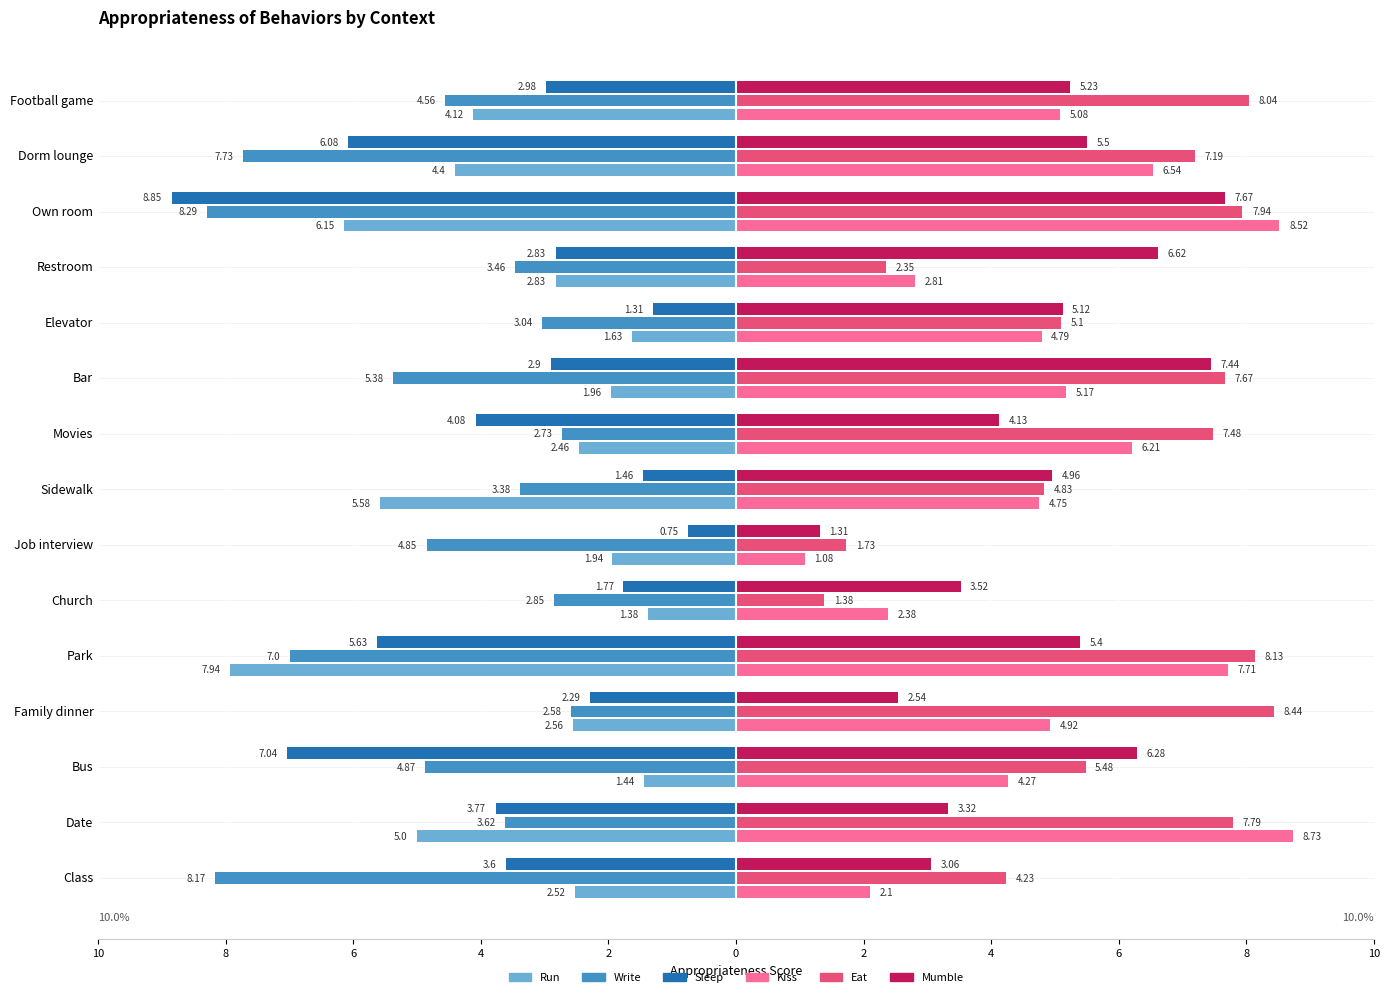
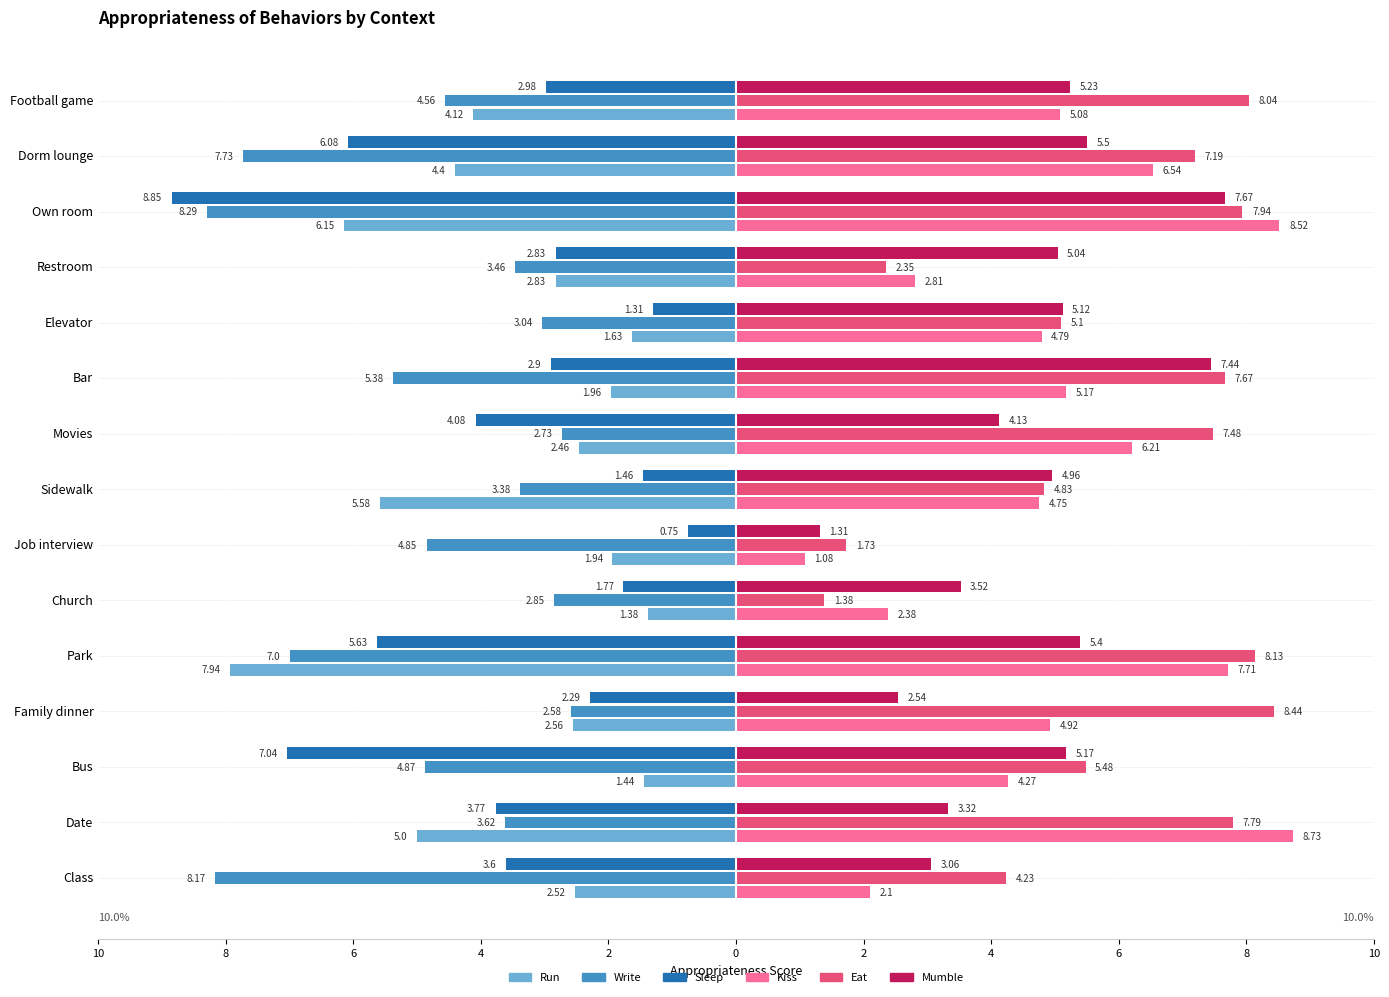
Mumble, Restroom: 6.62 -> 5.04
Mumble, Bus: 6.28 -> 5.17
